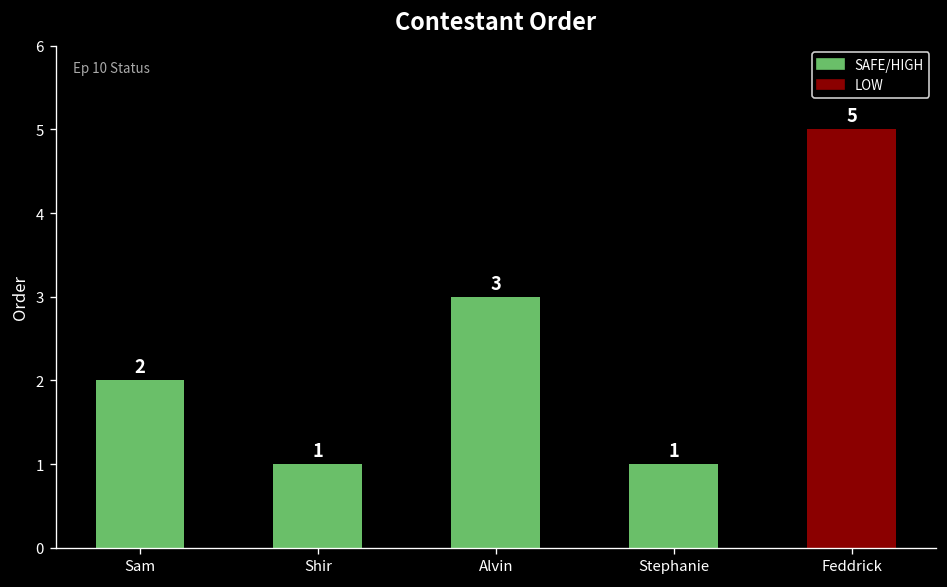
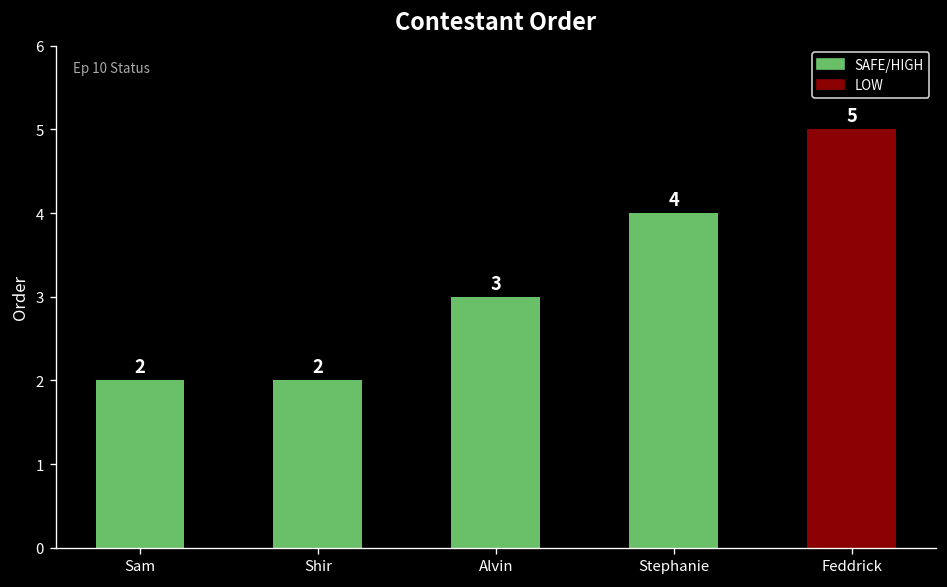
Shir: 1 -> 2
Stephanie: 1 -> 4
